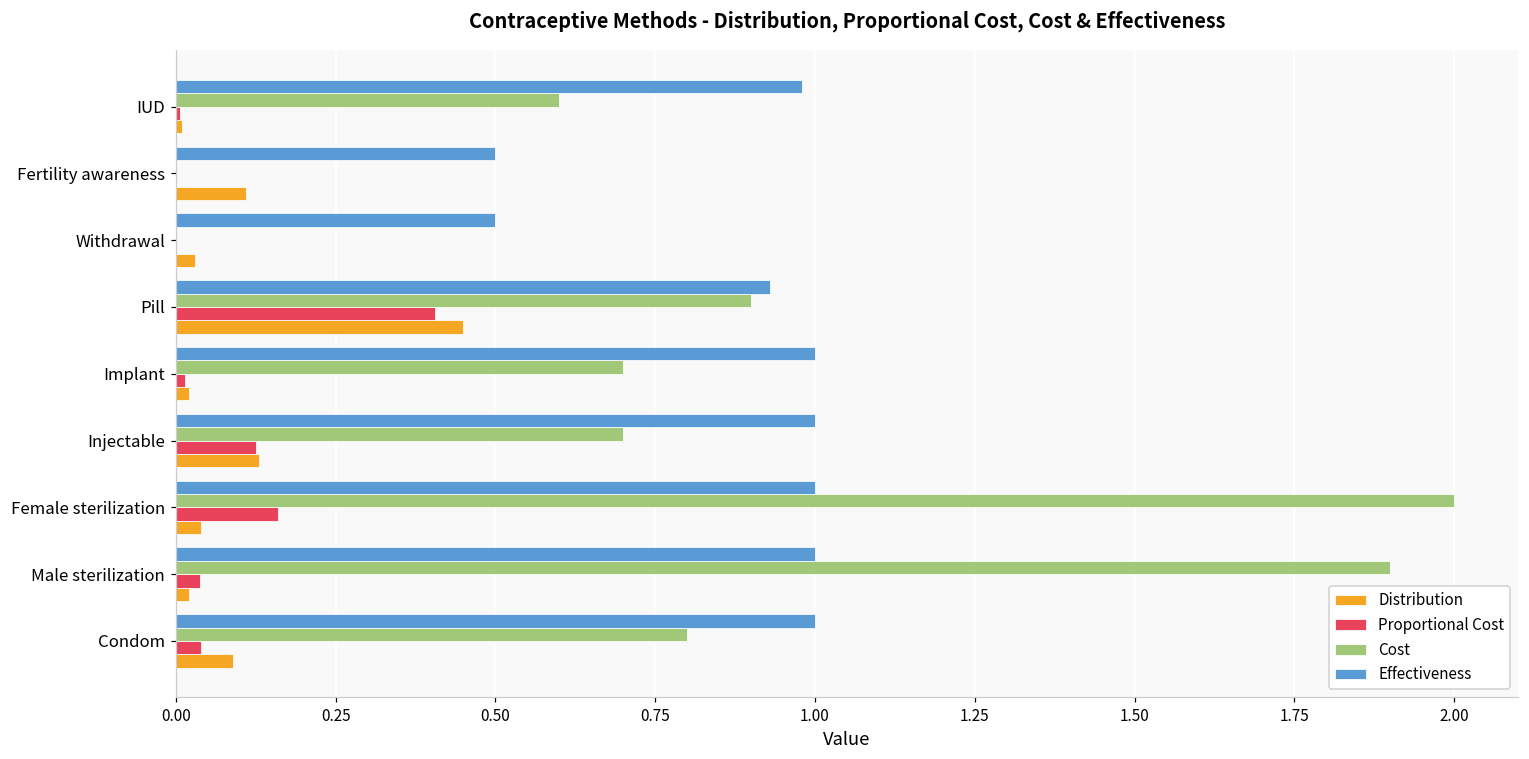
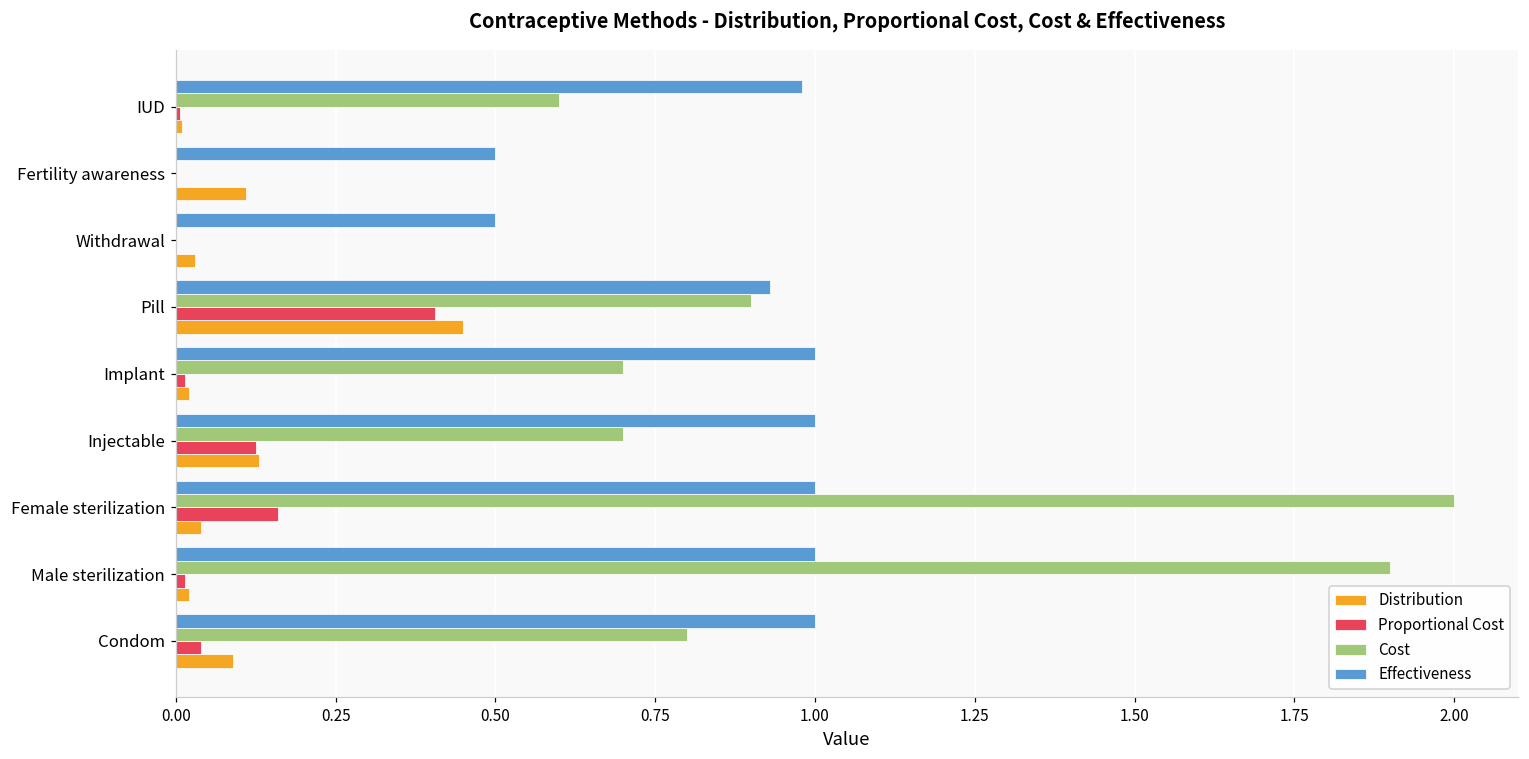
Proportional Cost, Male sterilization: 0.04 -> 0.02
